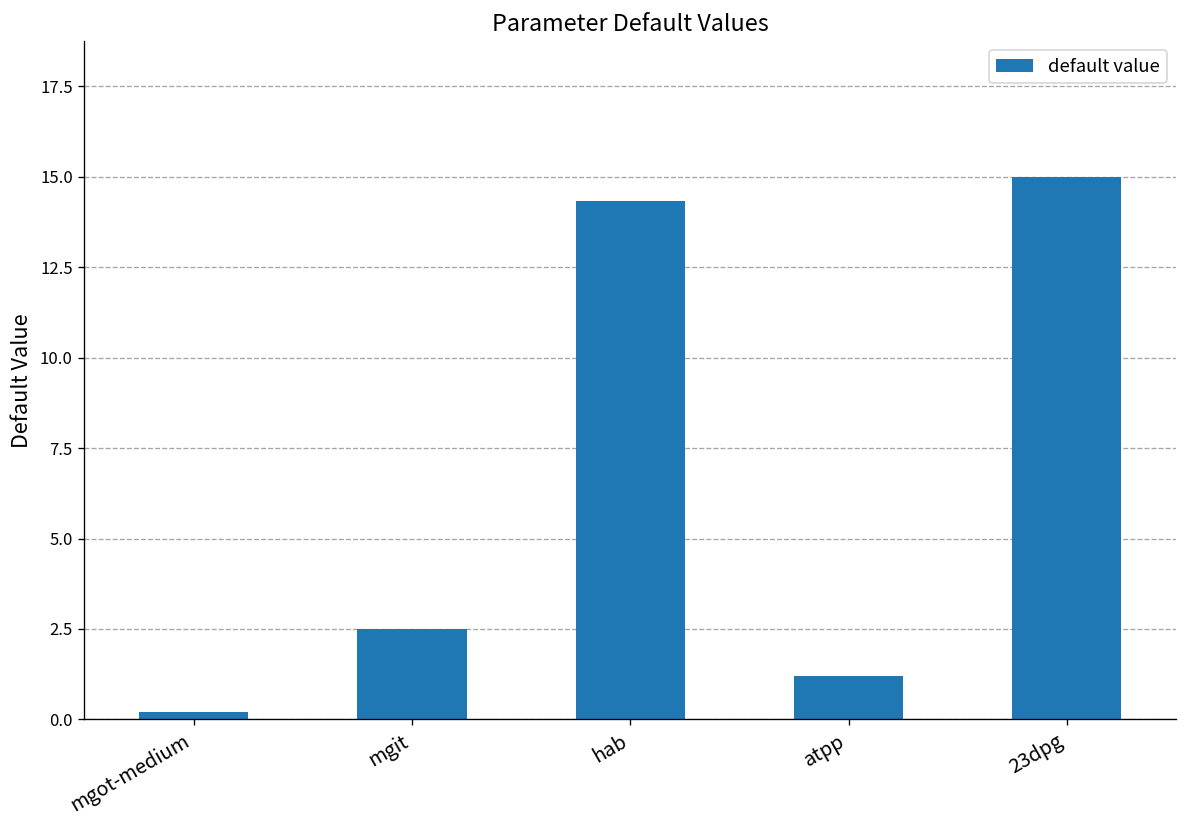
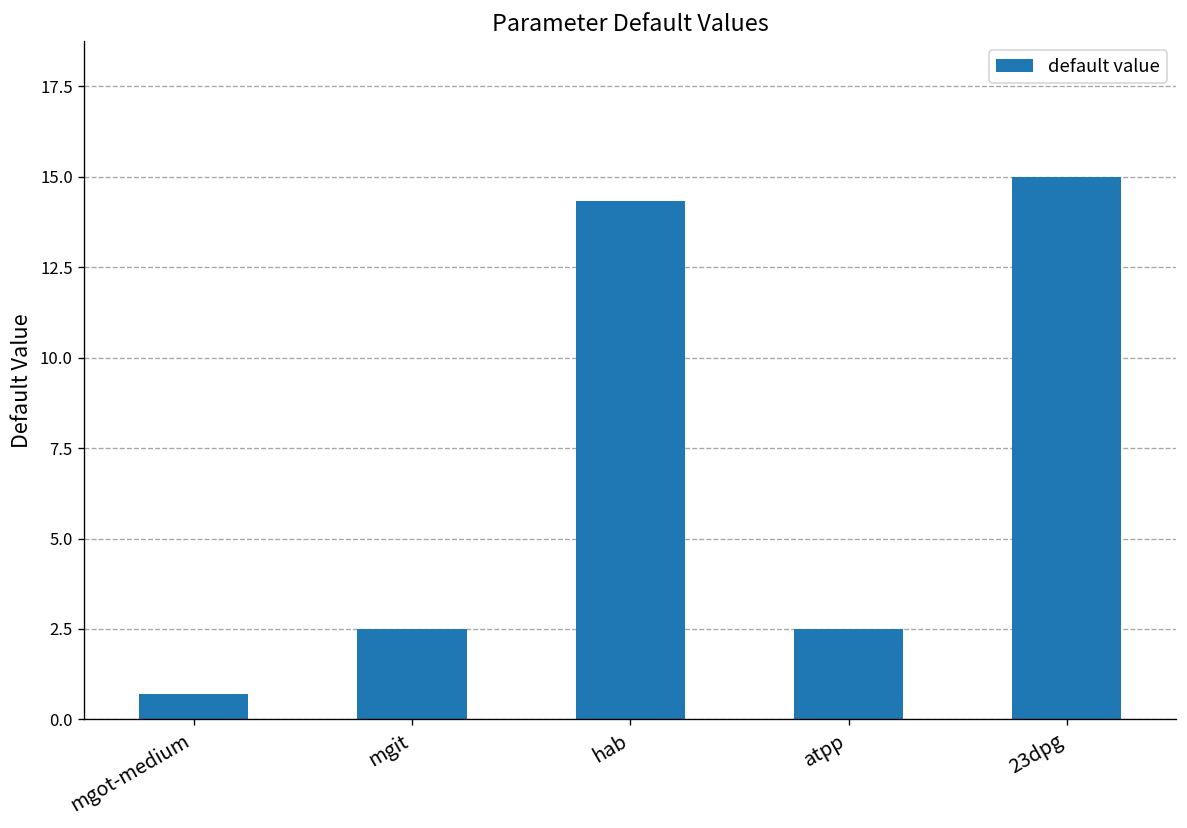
mgot-medium: 0.2 -> 0.7
atpp: 1.2 -> 2.5
